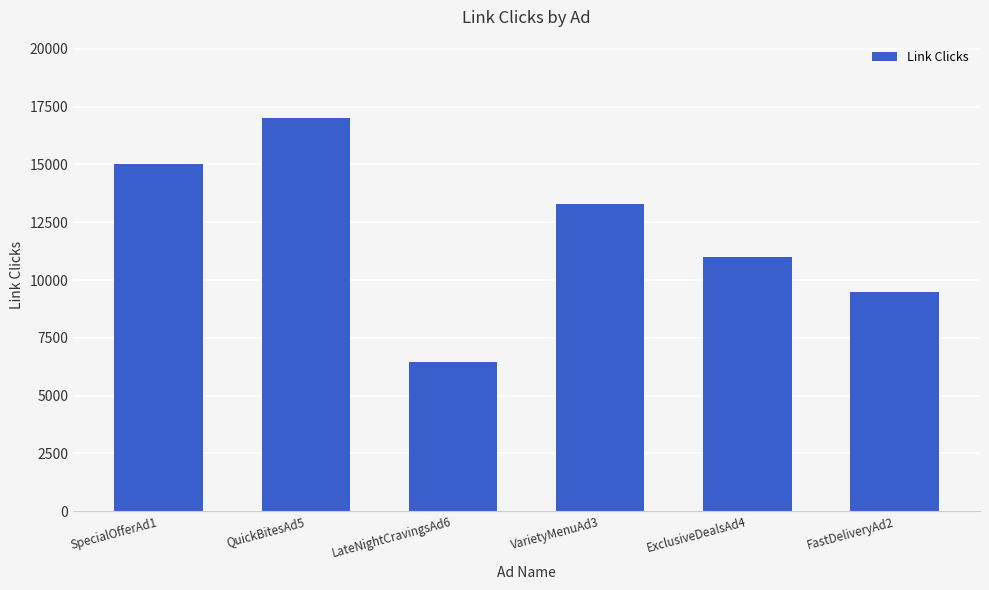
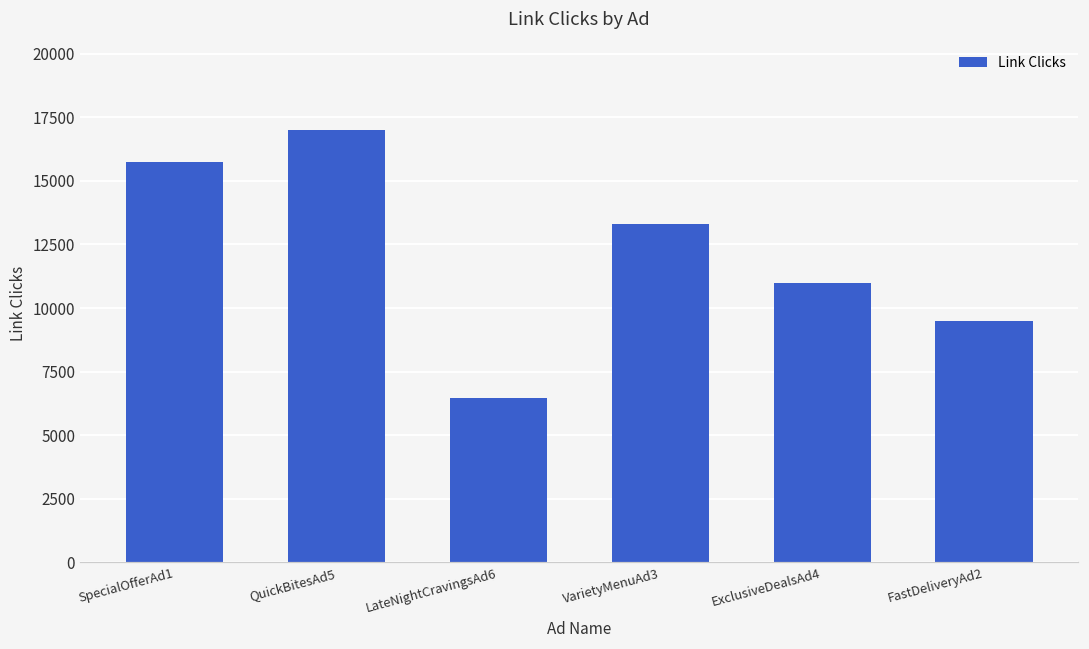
SpecialOfferAd1: 15000 -> 15800
